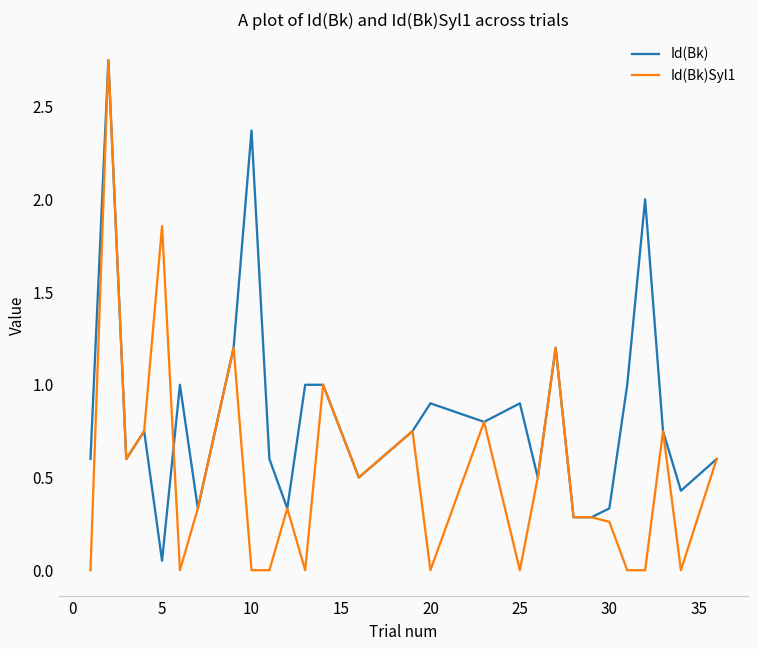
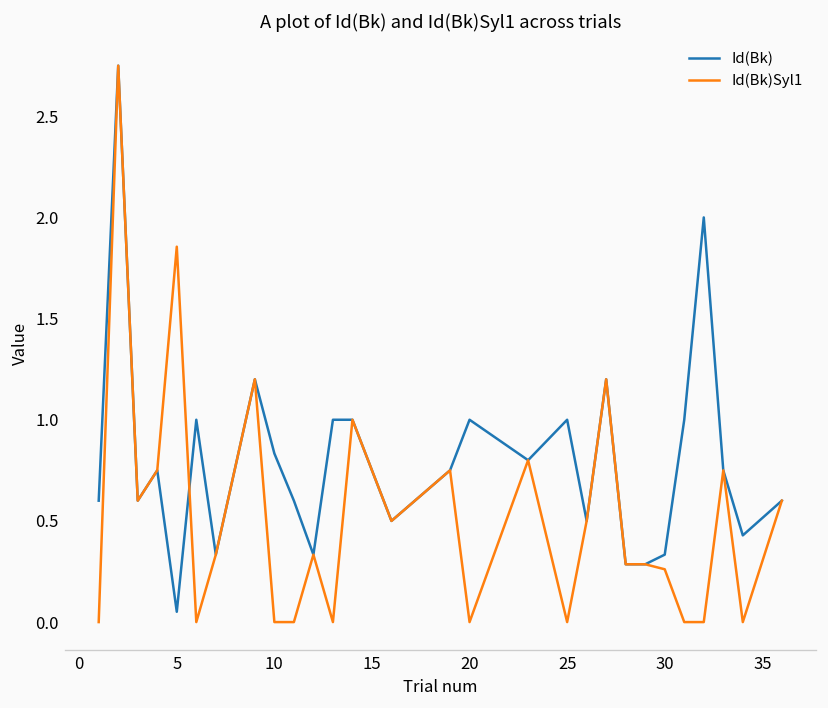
Id(Bk), 10: 2.37 -> 0.83
Id(Bk), 20: 0.9 -> 1.0
Id(Bk), 25: 0.9 -> 1.0
